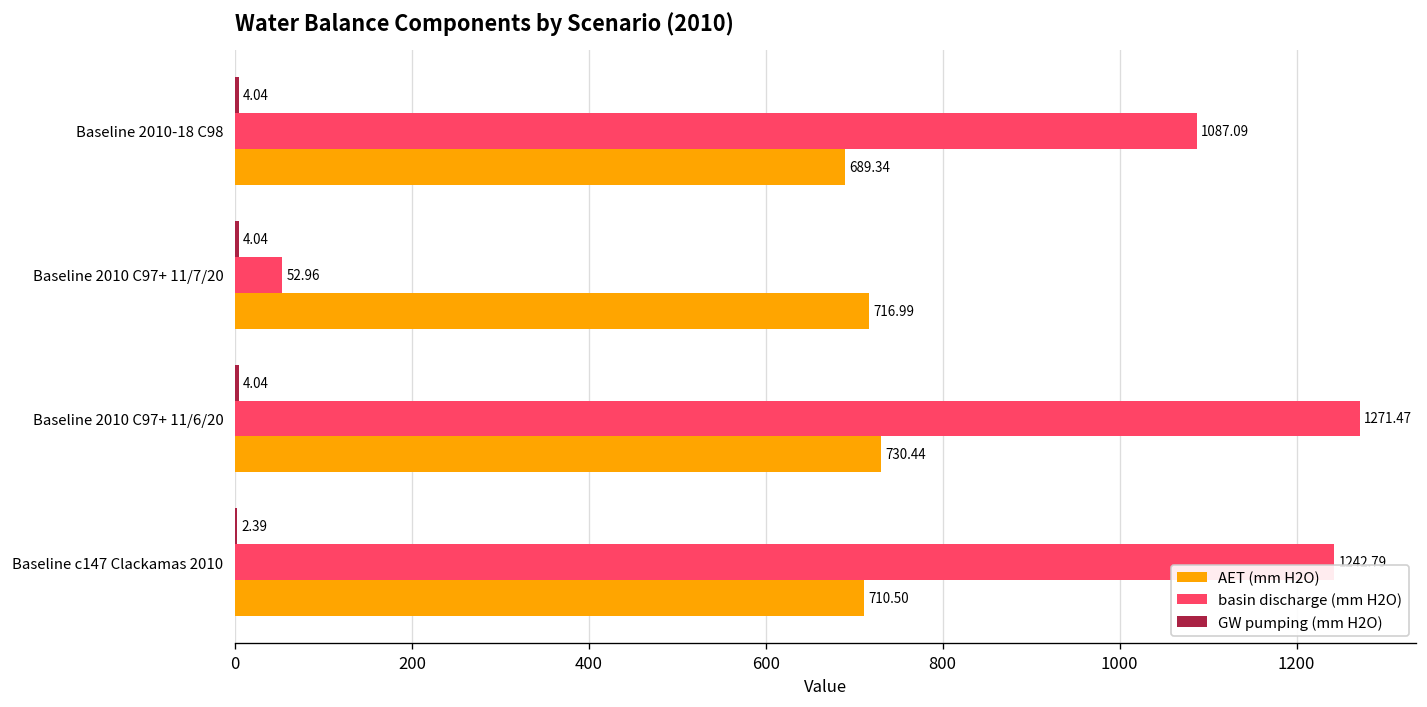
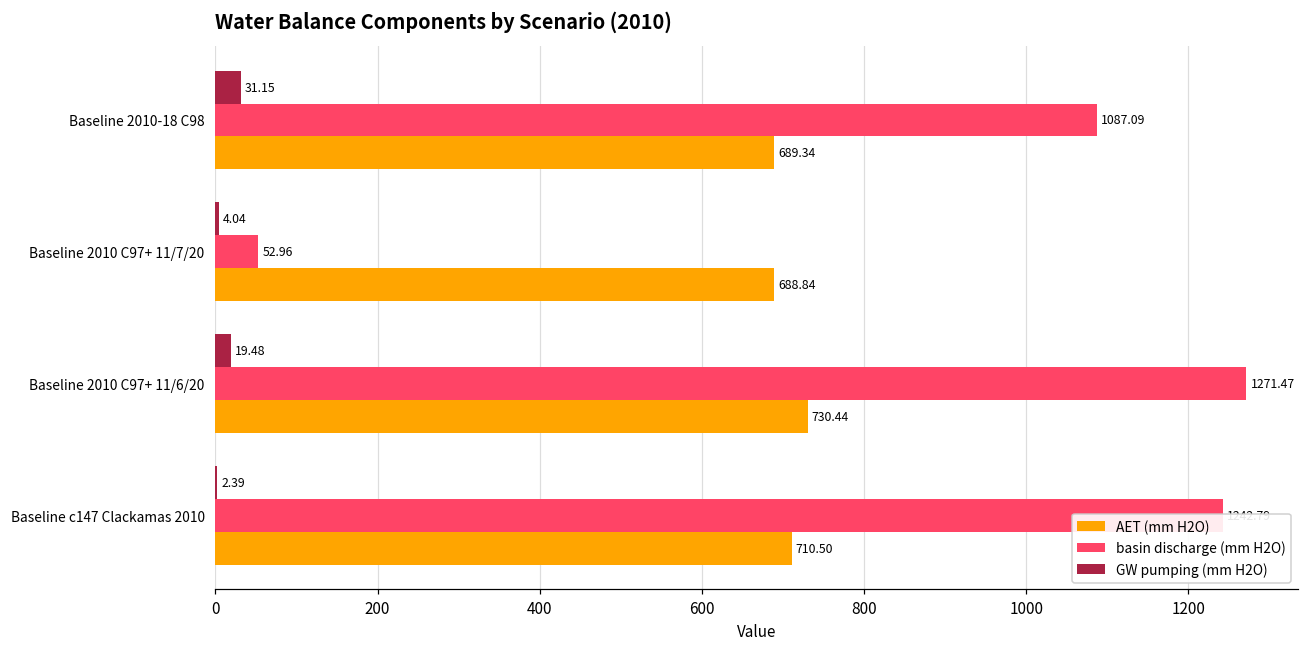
GW pumping (mm H2O), Baseline 2010-18 C98: 4.04 -> 31.15
AET (mm H2O), Baseline 2010 C97+ 11/7/20: 716.99 -> 688.84
GW pumping (mm H2O), Baseline 2010 C97+ 11/6/20: 4.04 -> 19.48
